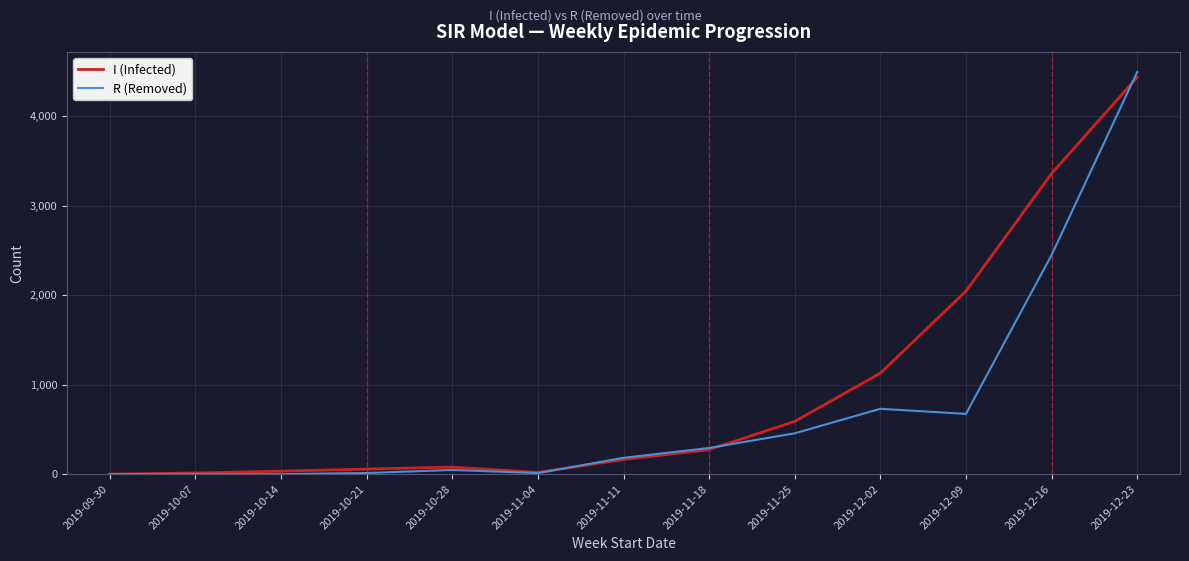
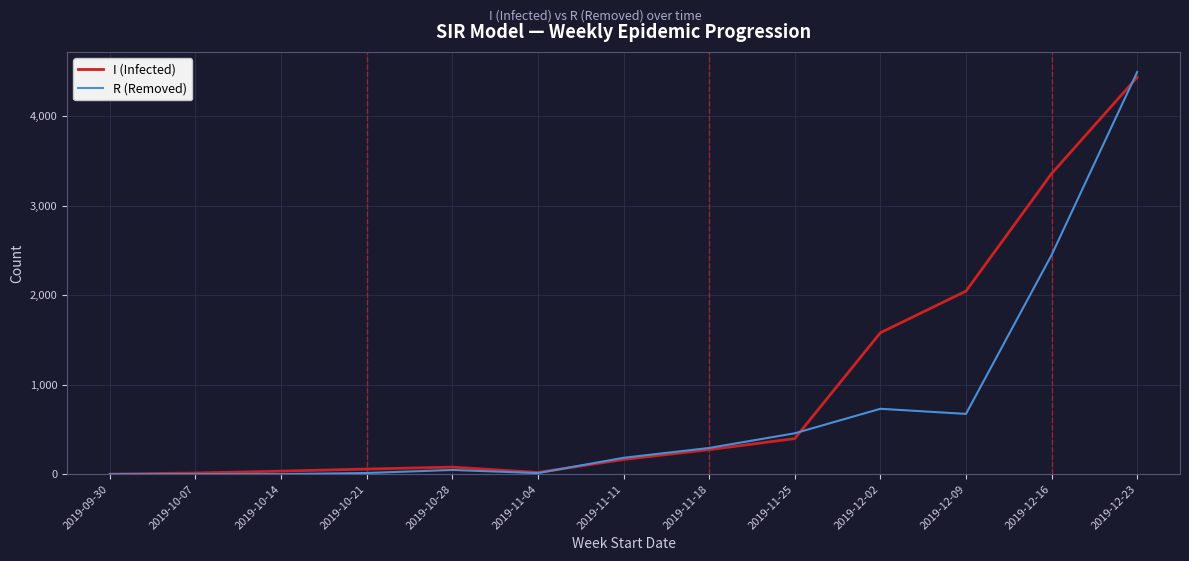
I (Infected), 2019-11-25: 600 -> 400
I (Infected), 2019-12-02: 1,100 -> 1,600
